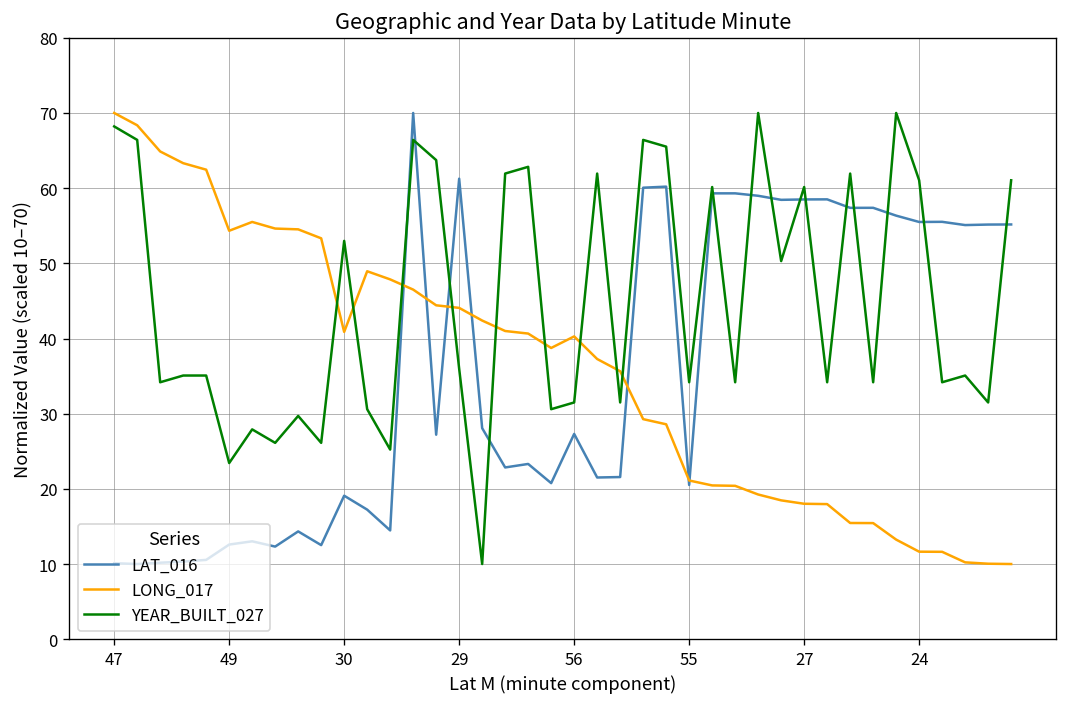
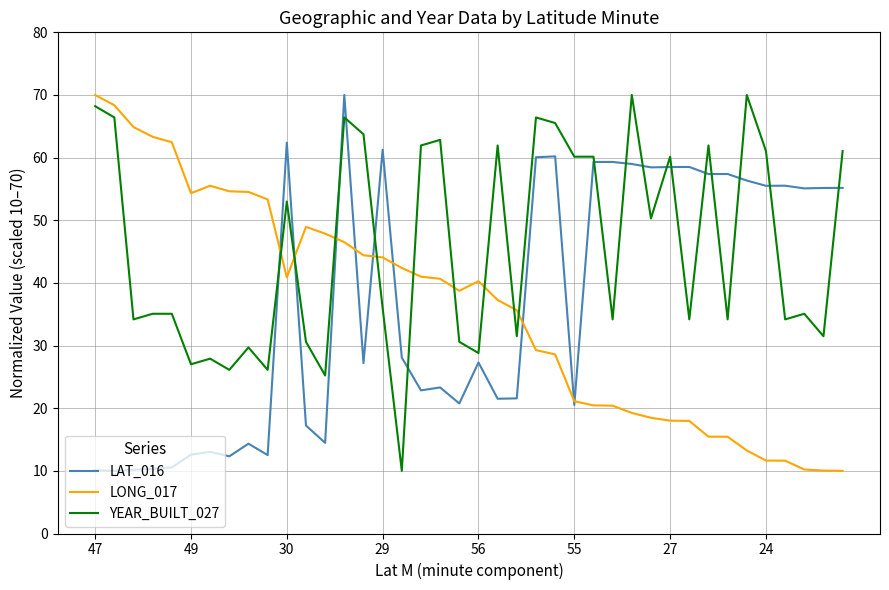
YEAR_BUILT_027, 49: 23 -> 27
LAT_016, 30: 19 -> 62
YEAR_BUILT_027, 56: 31 -> 29
YEAR_BUILT_027, 55: 34 -> 60
